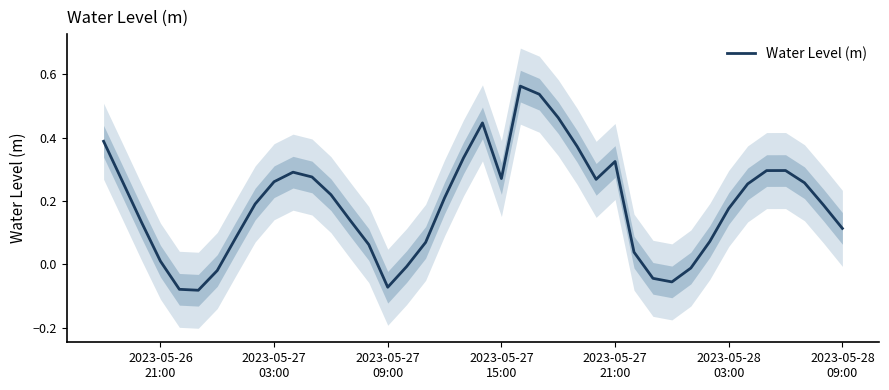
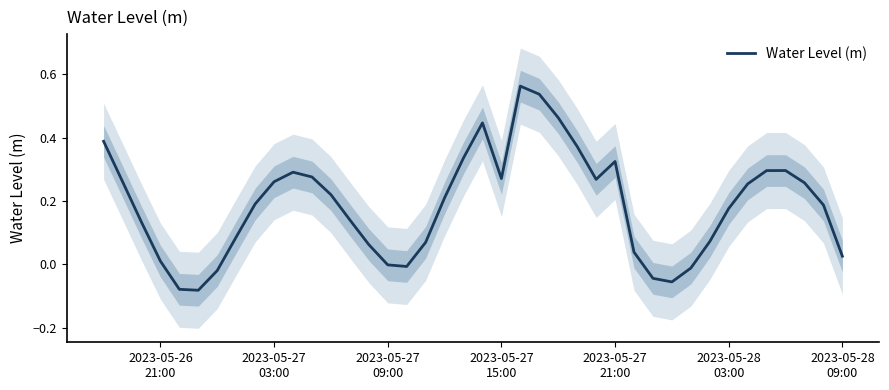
Water Level (m), 2023-05-27 09:00: -0.07 -> 0.00
Water Level (m), 2023-05-28 09:00: 0.11 -> 0.03
